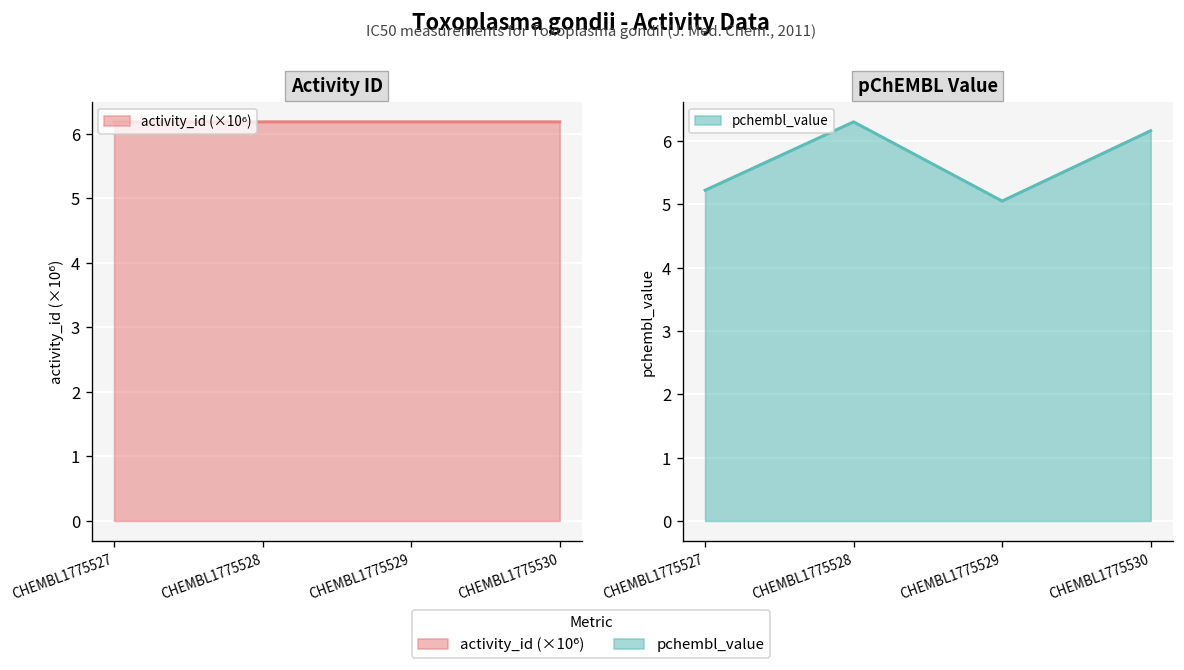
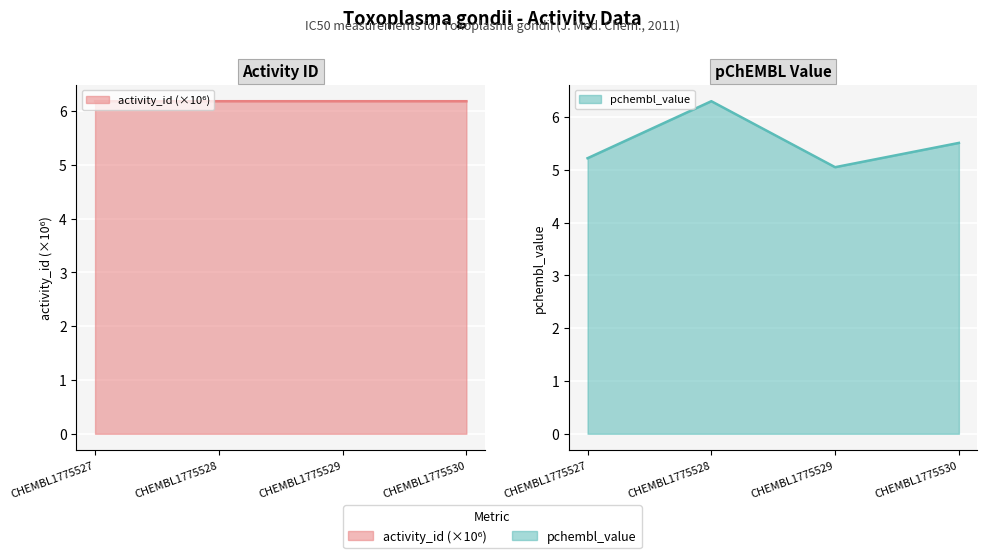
pChEMBL Value, CHEMBL1775530: 6.2 -> 5.5
